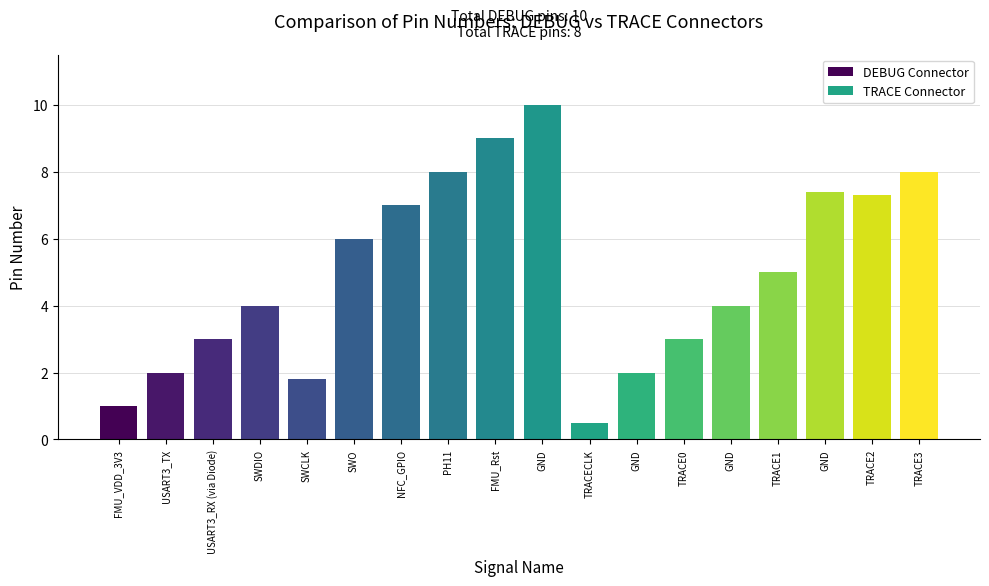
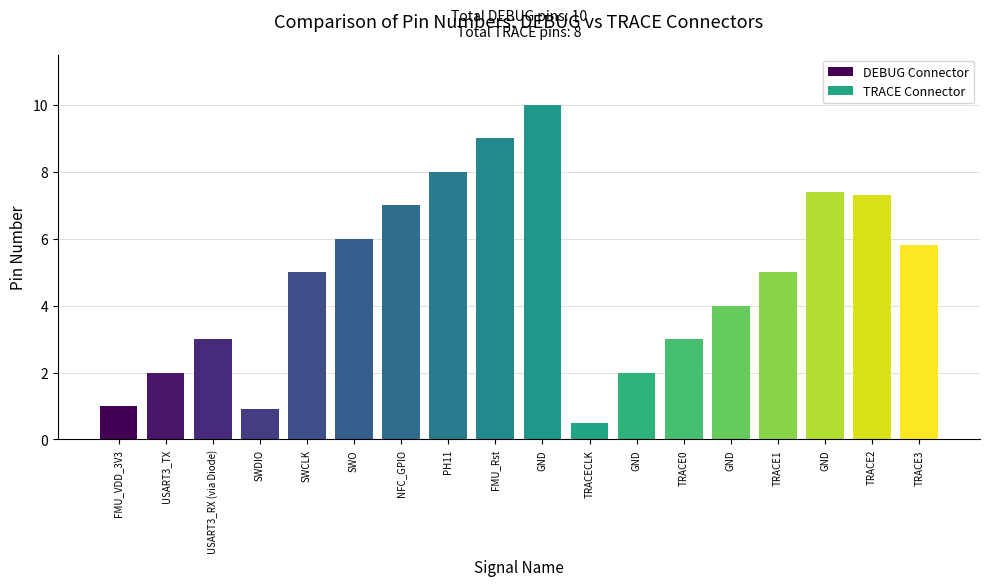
SWDIO: 4.0 -> 0.9
SWCLK: 1.8 -> 5.0
TRACE3: 8.0 -> 5.8
